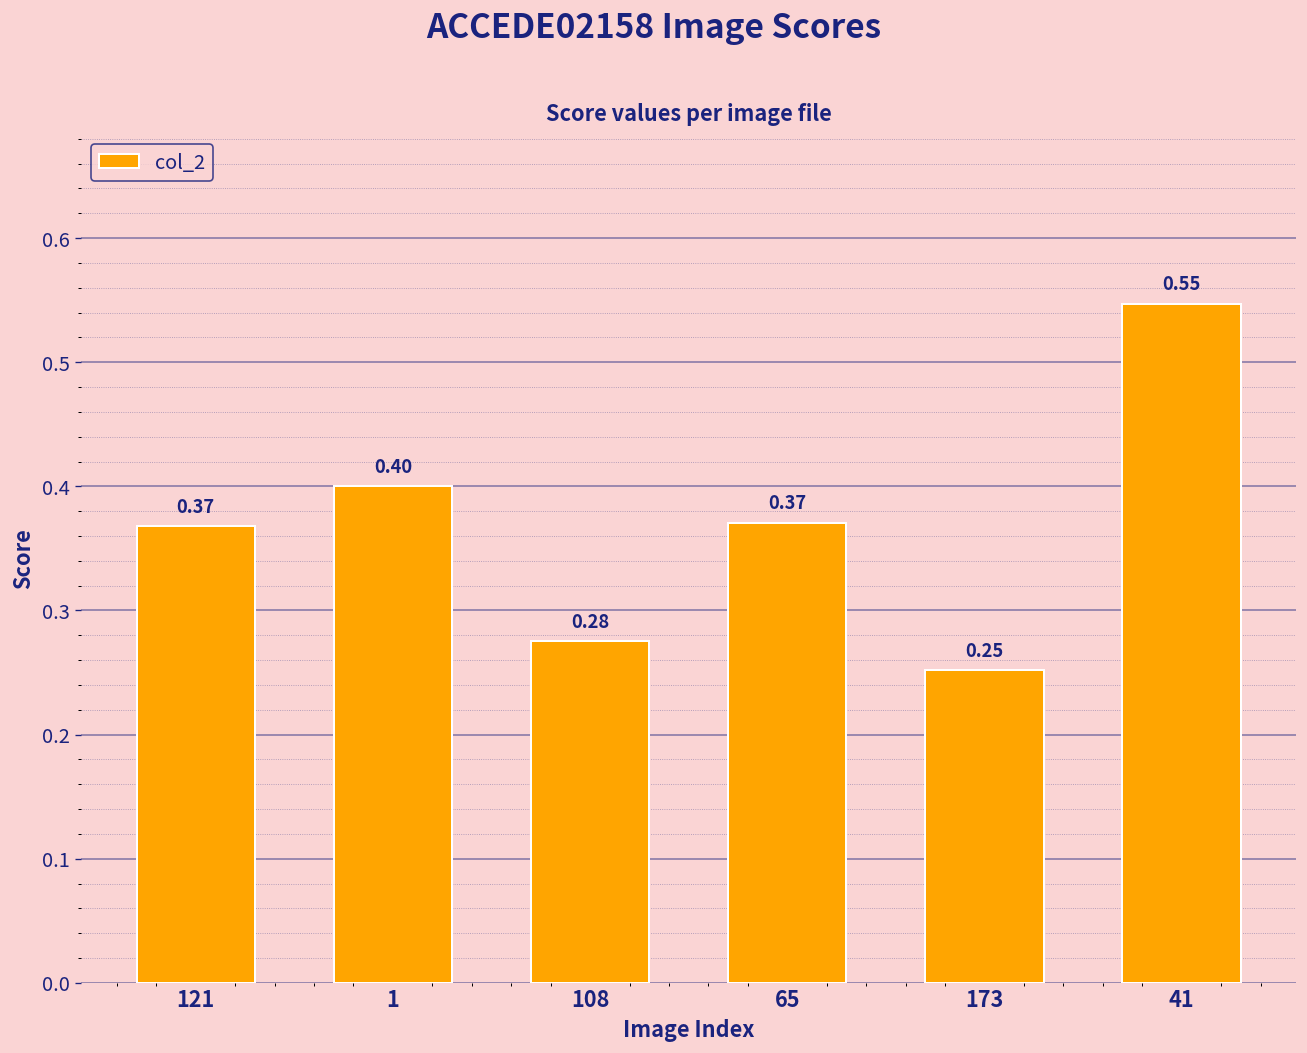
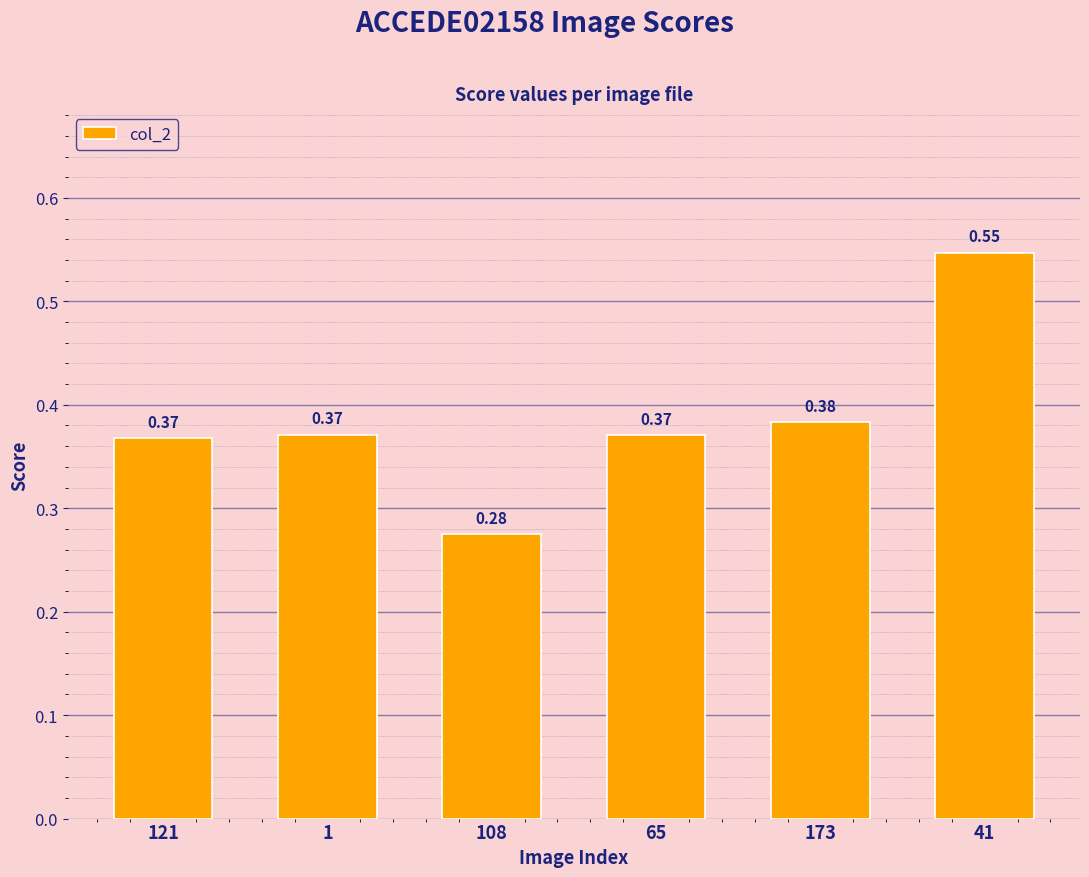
1: 0.40 -> 0.37
173: 0.25 -> 0.38
